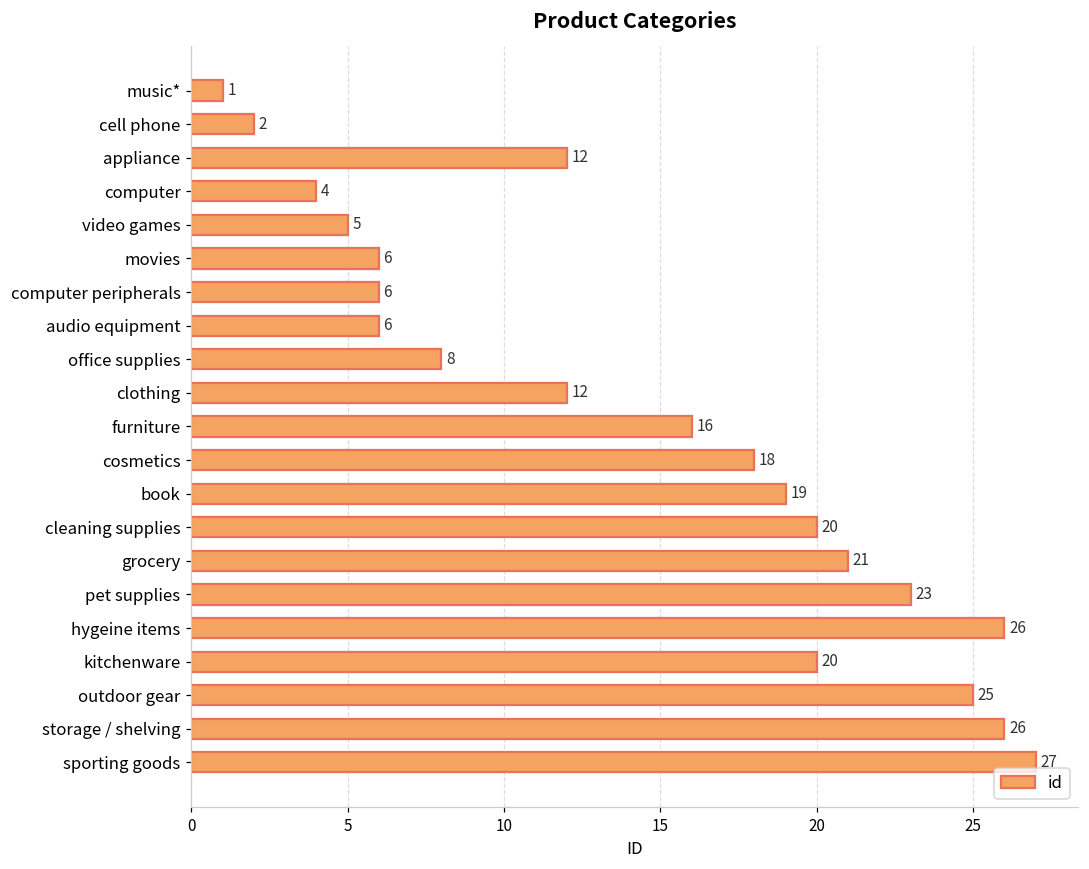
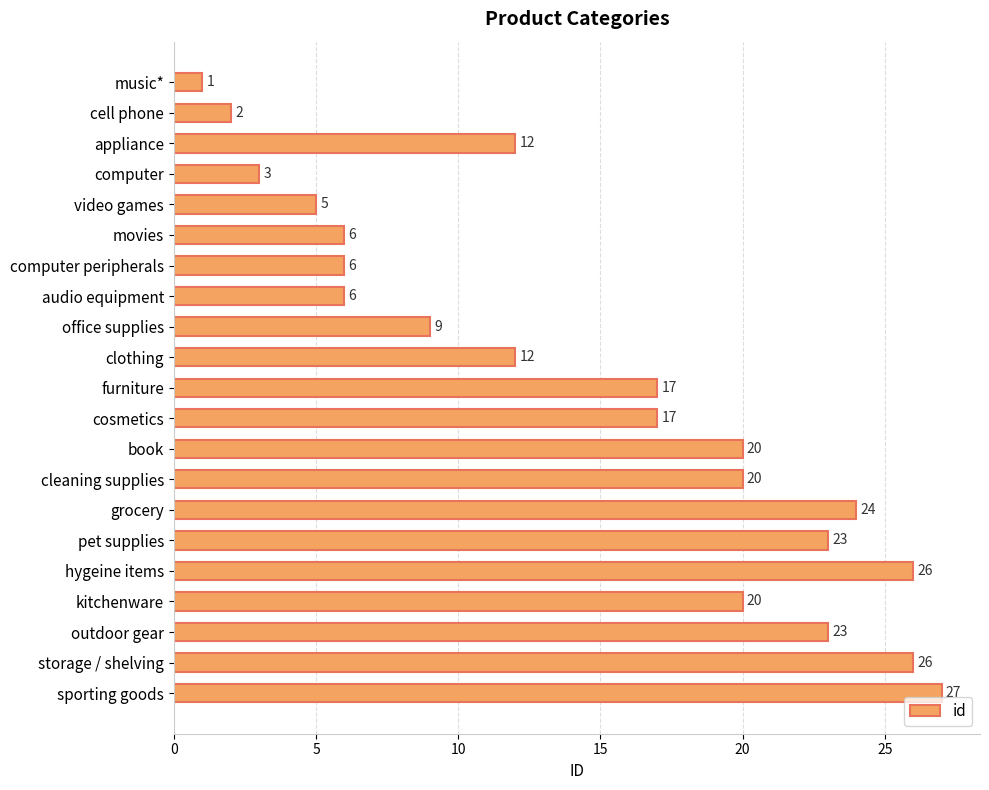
computer: 4 -> 3
office supplies: 8 -> 9
furniture: 16 -> 17
cosmetics: 18 -> 17
book: 19 -> 20
grocery: 21 -> 24
outdoor gear: 25 -> 23
